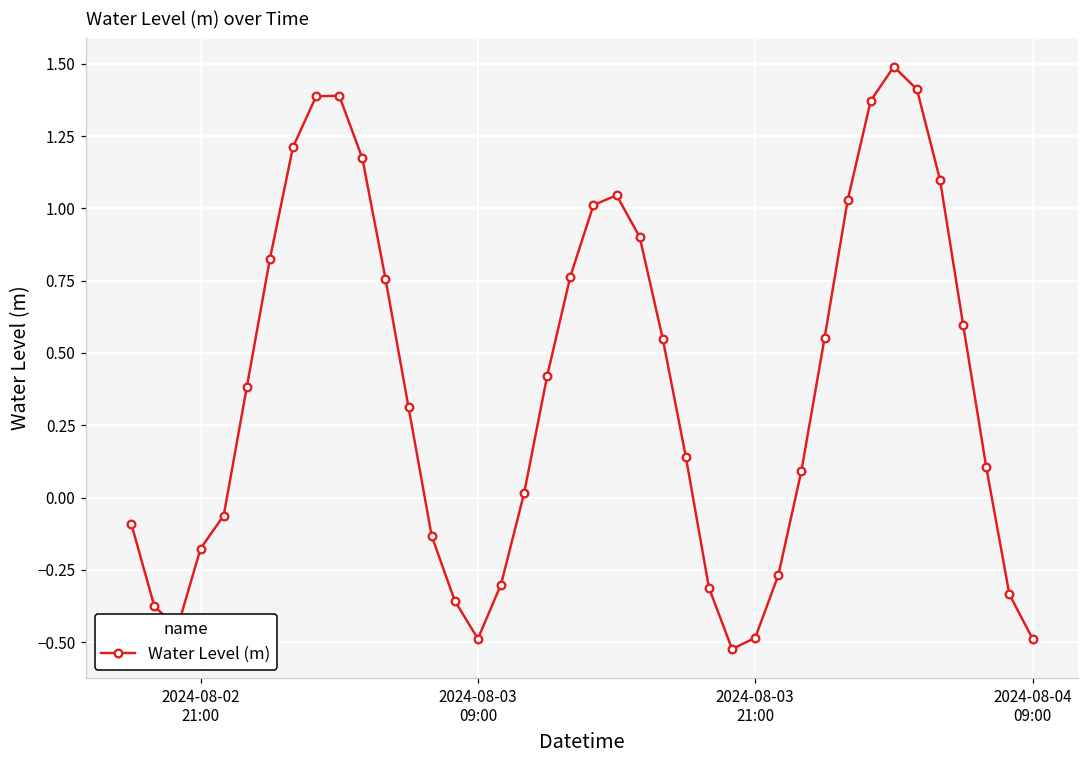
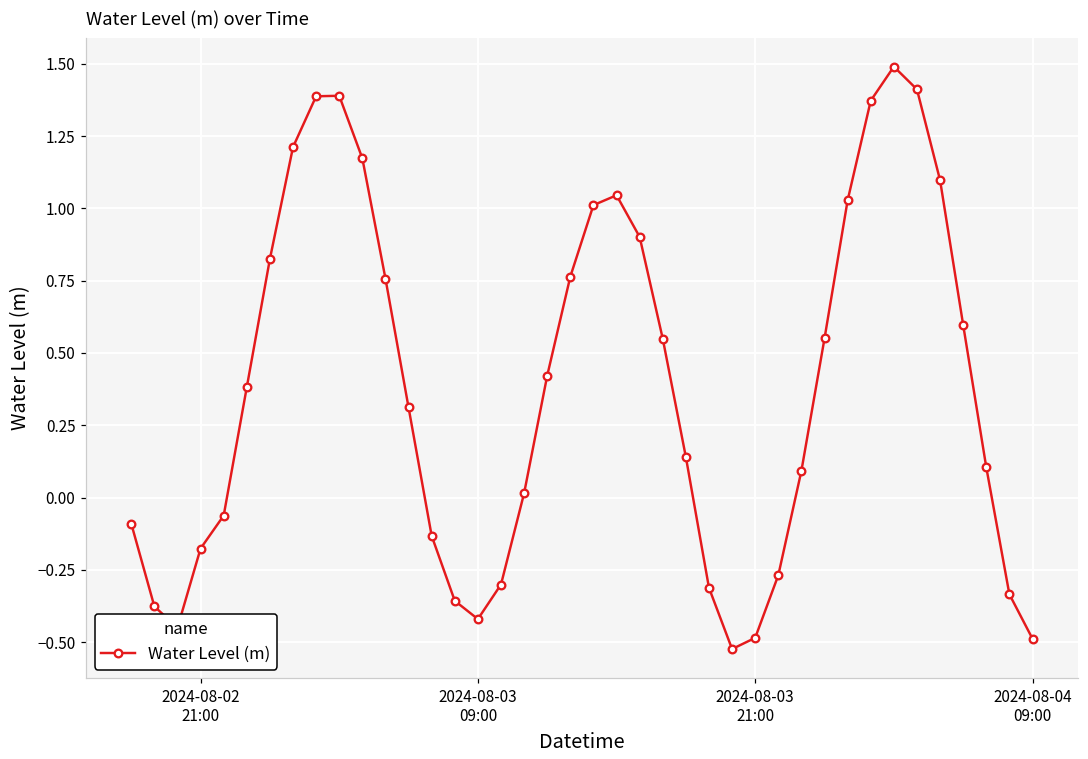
2024-08-03 09:00: -0.49 -> -0.42
